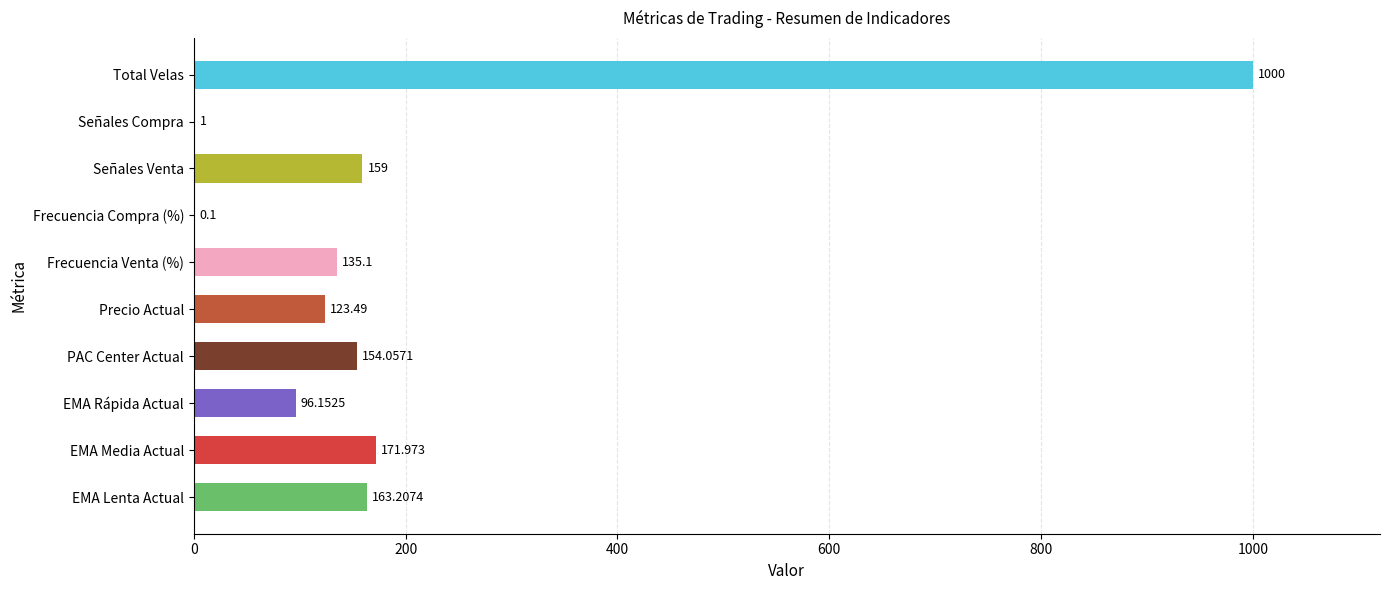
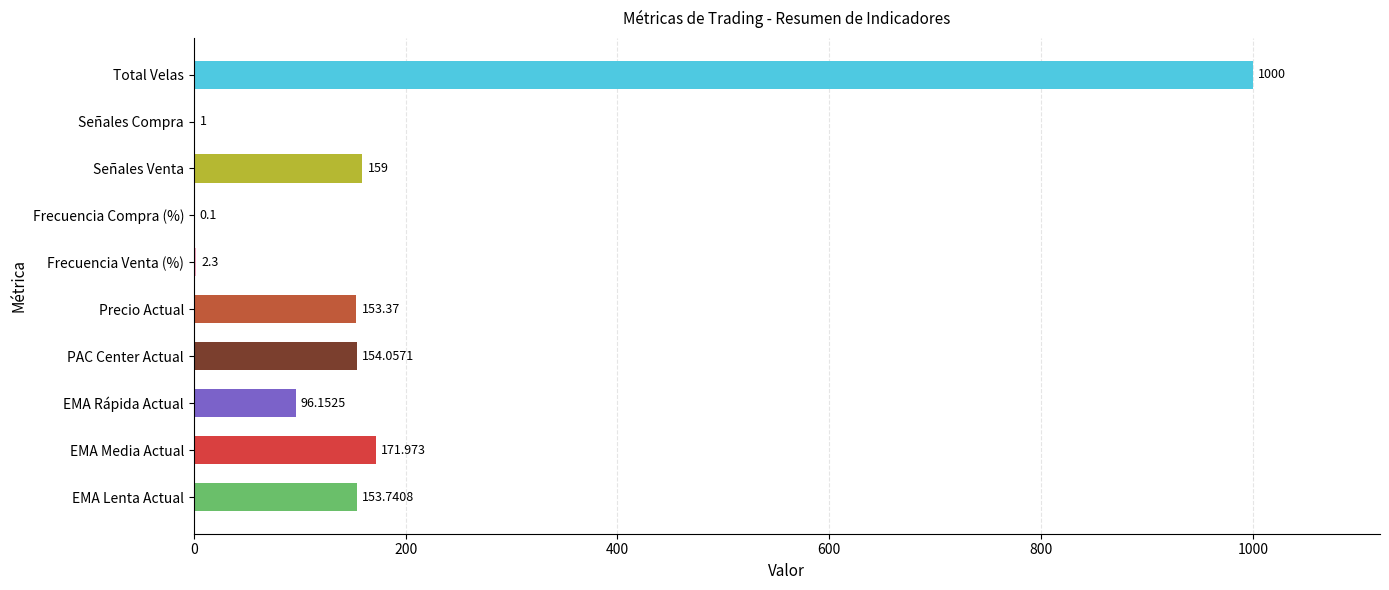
Frecuencia Venta (%): 135.1 -> 2.3
Precio Actual: 123.49 -> 153.37
EMA Lenta Actual: 163.2074 -> 153.7408
